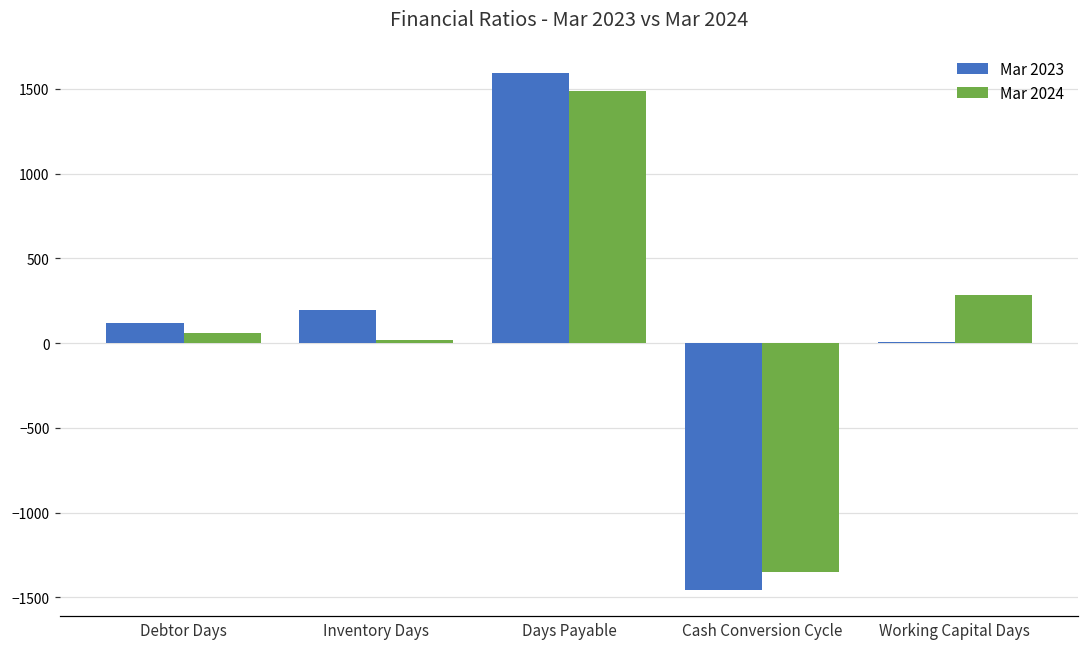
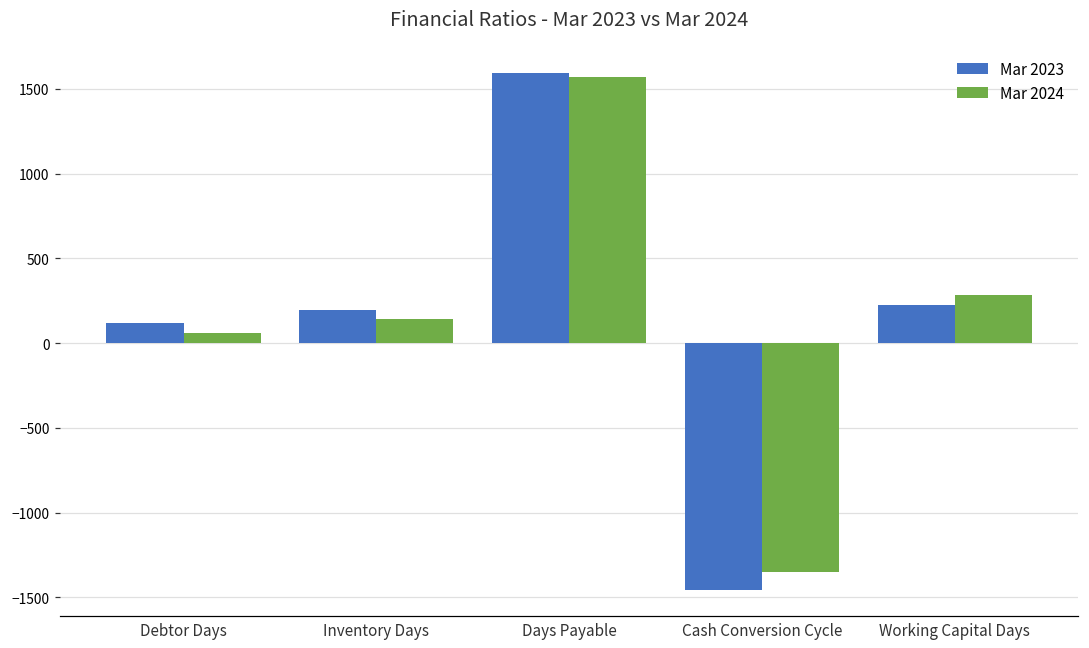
Mar 2024, Inventory Days: 20 -> 140
Mar 2024, Days Payable: 1480 -> 1570
Mar 2023, Working Capital Days: 10 -> 230
